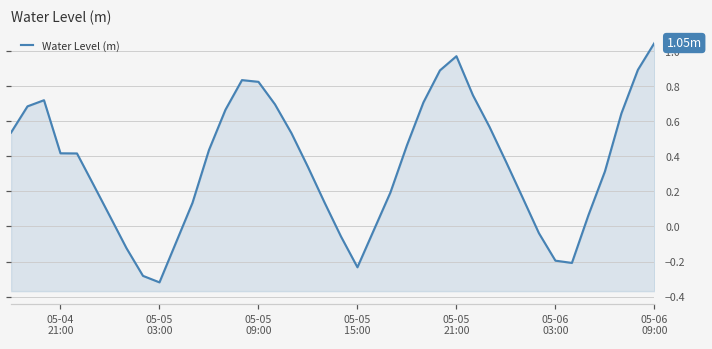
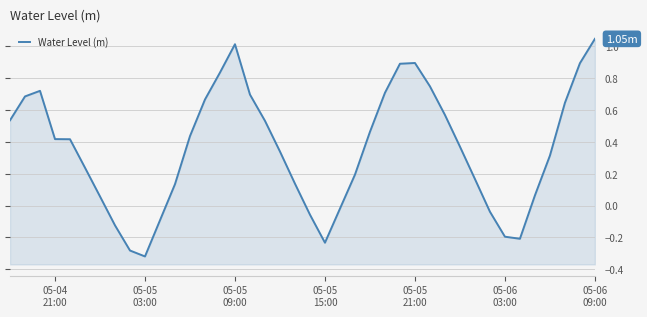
05-05 09:00: 0.83 -> 1.01
05-05 21:00: 0.97 -> 0.90
